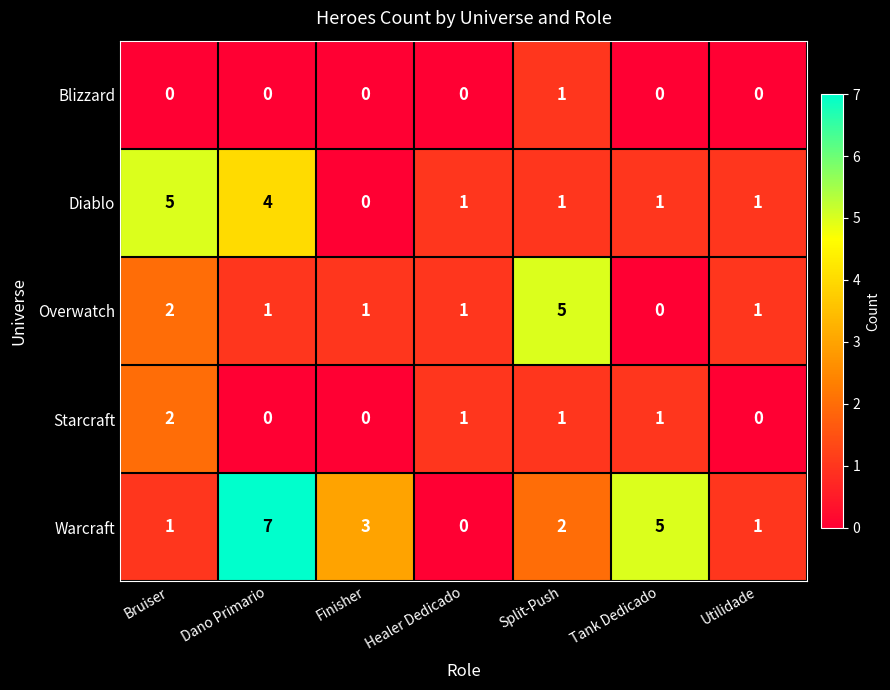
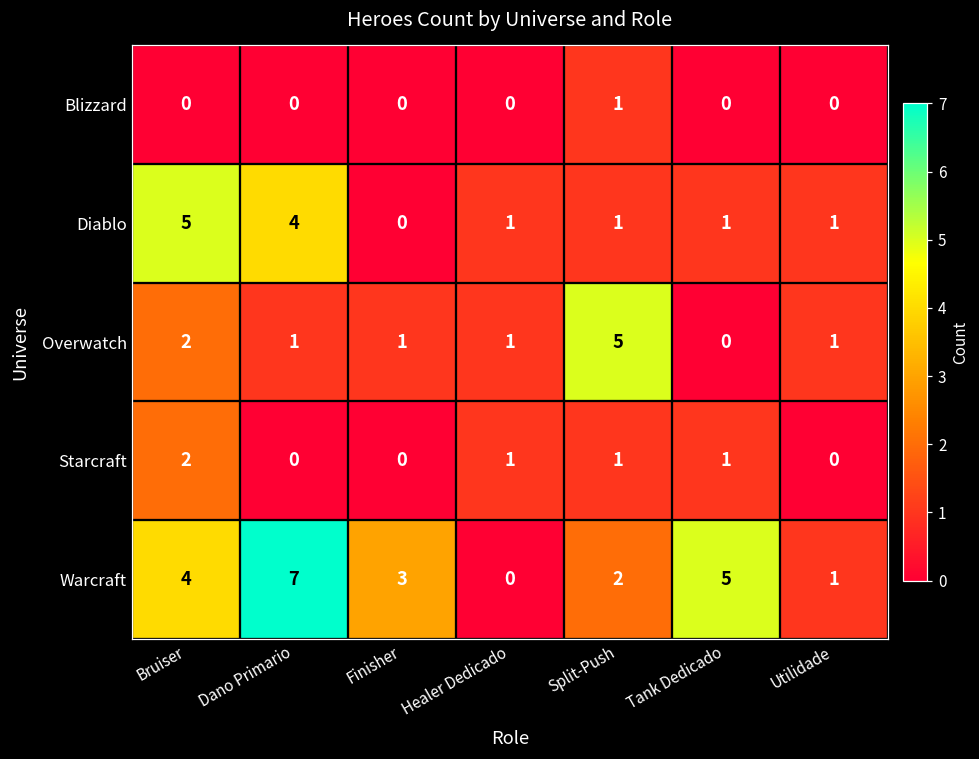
Warcraft, Bruiser: 1 -> 4
